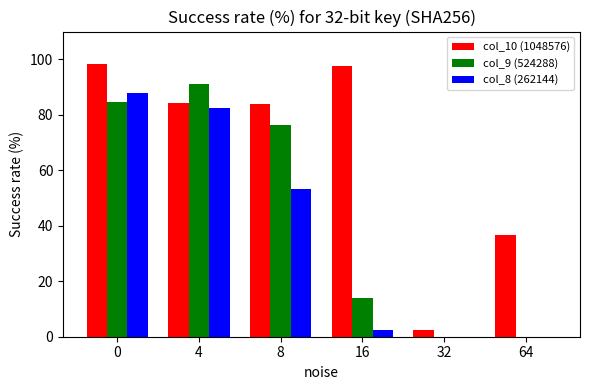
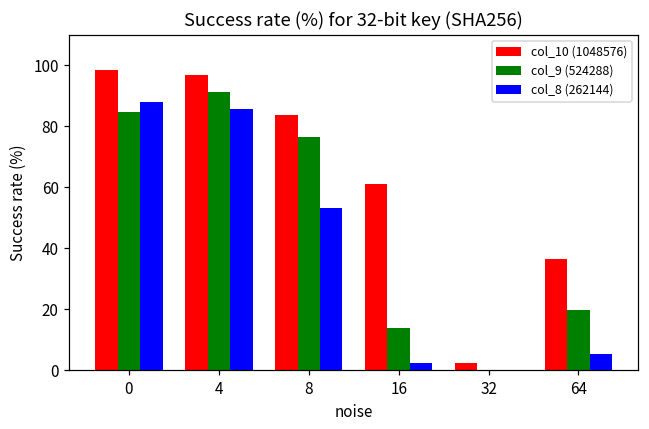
col_10 (1048576), 4: 84 -> 97
col_8 (262144), 4: 83 -> 86
col_10 (1048576), 16: 98 -> 61
col_9 (524288), 64: 0 -> 20
col_8 (262144), 64: 0 -> 5
